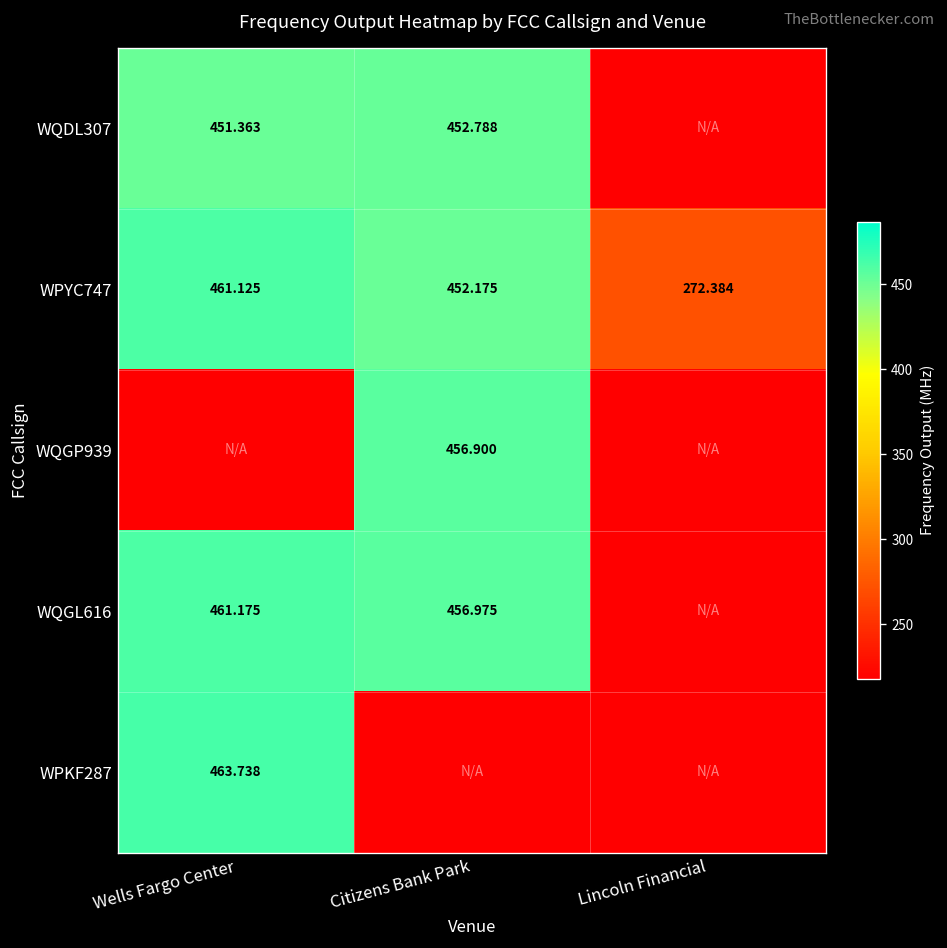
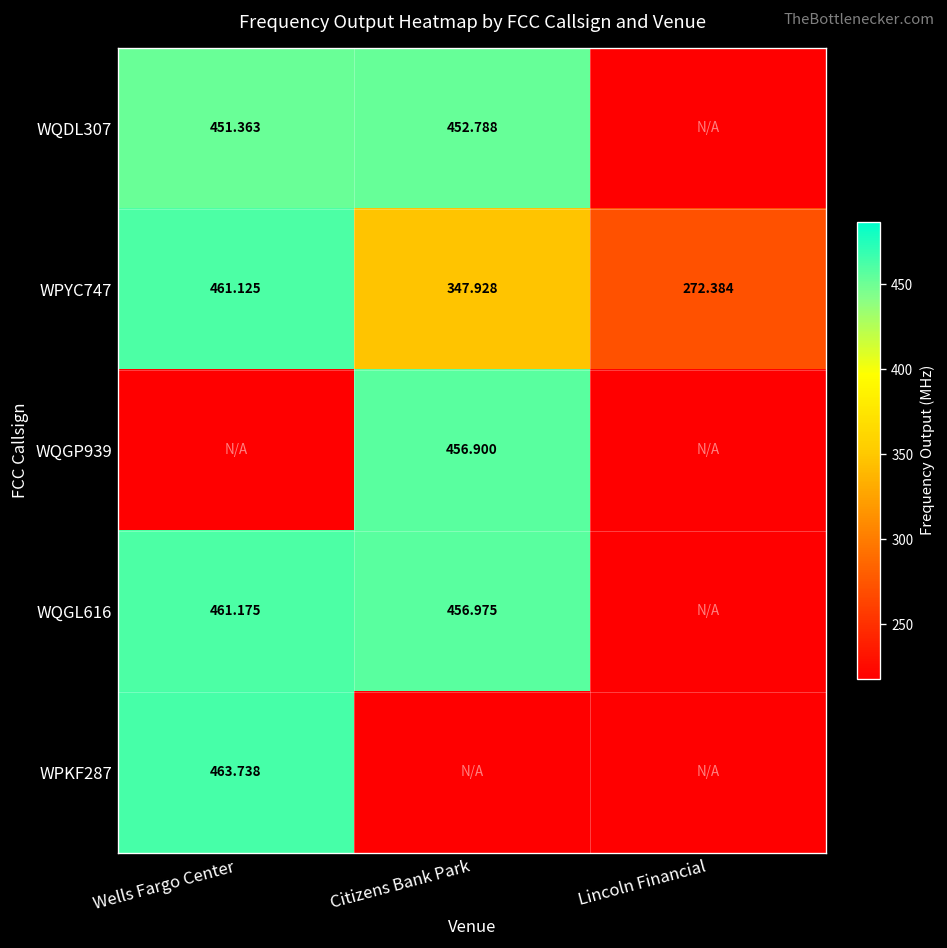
WPYC747, Citizens Bank Park: 452.175 -> 347.928
